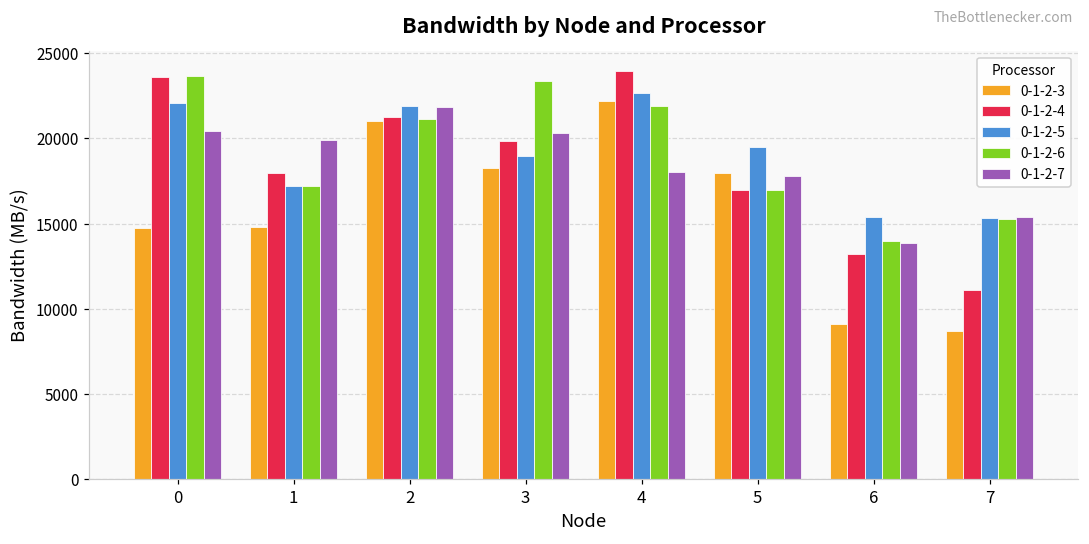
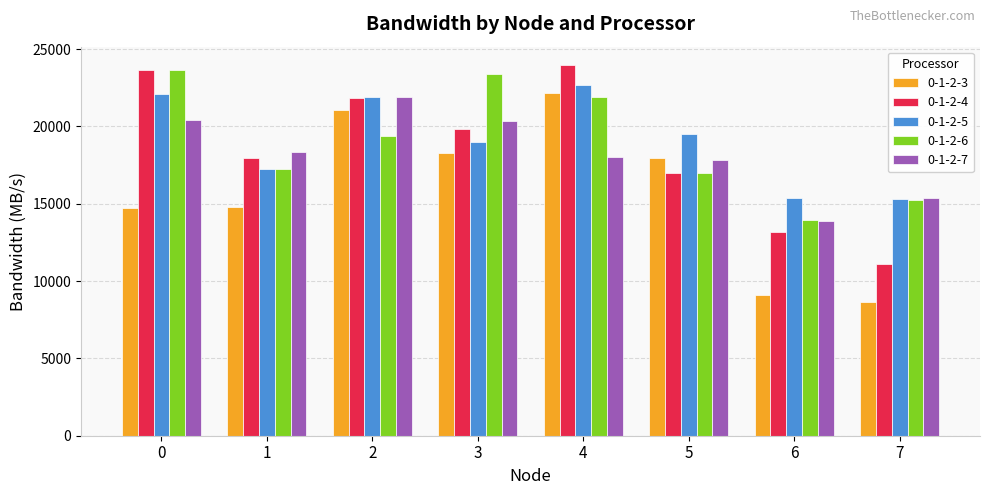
0-1-2-7, 1: 19900 -> 18300
0-1-2-4, 2: 21300 -> 21900
0-1-2-6, 2: 21200 -> 19400
